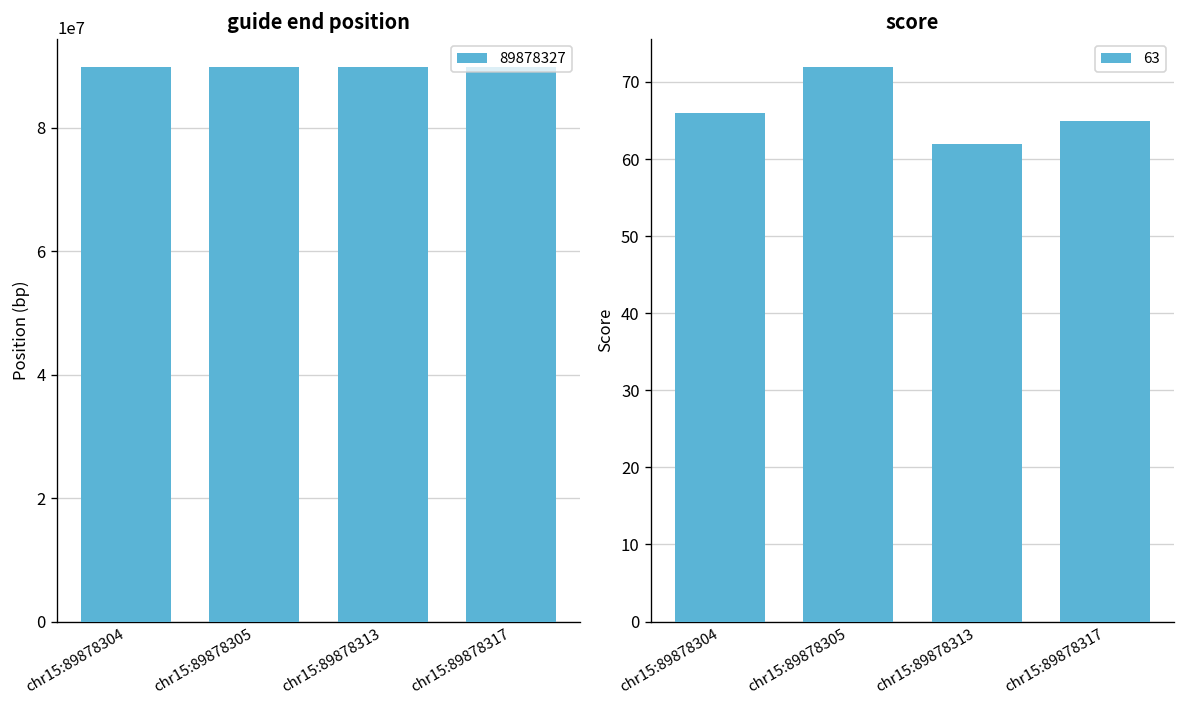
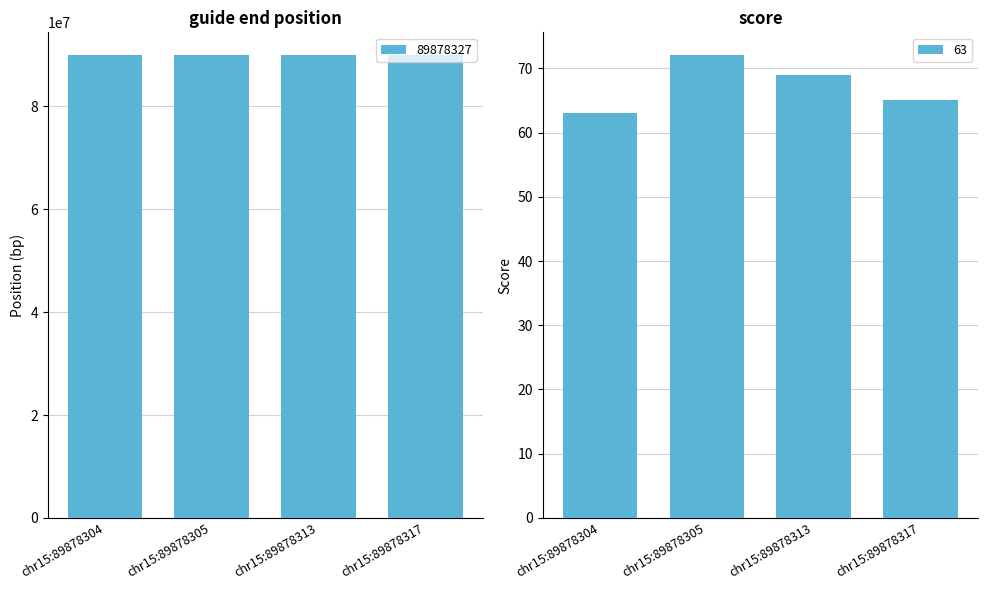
score, chr15:89878304: 66 -> 63
score, chr15:89878313: 62 -> 69
